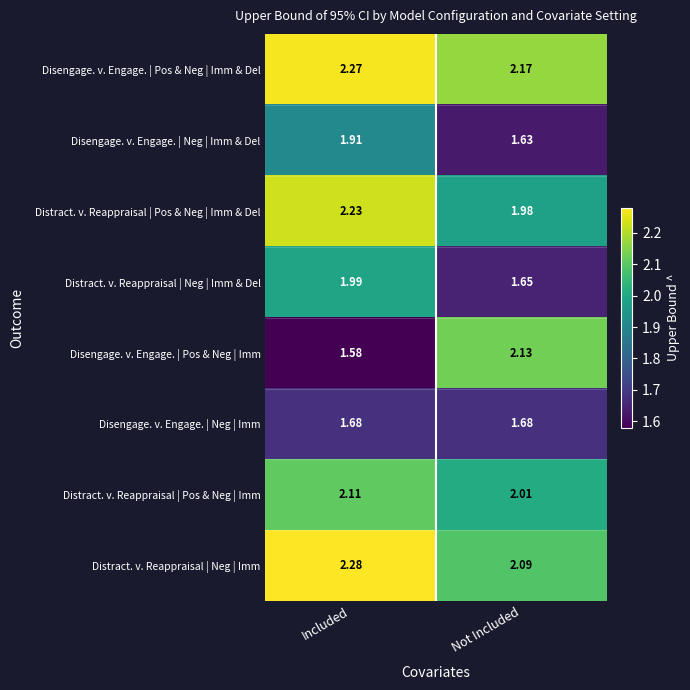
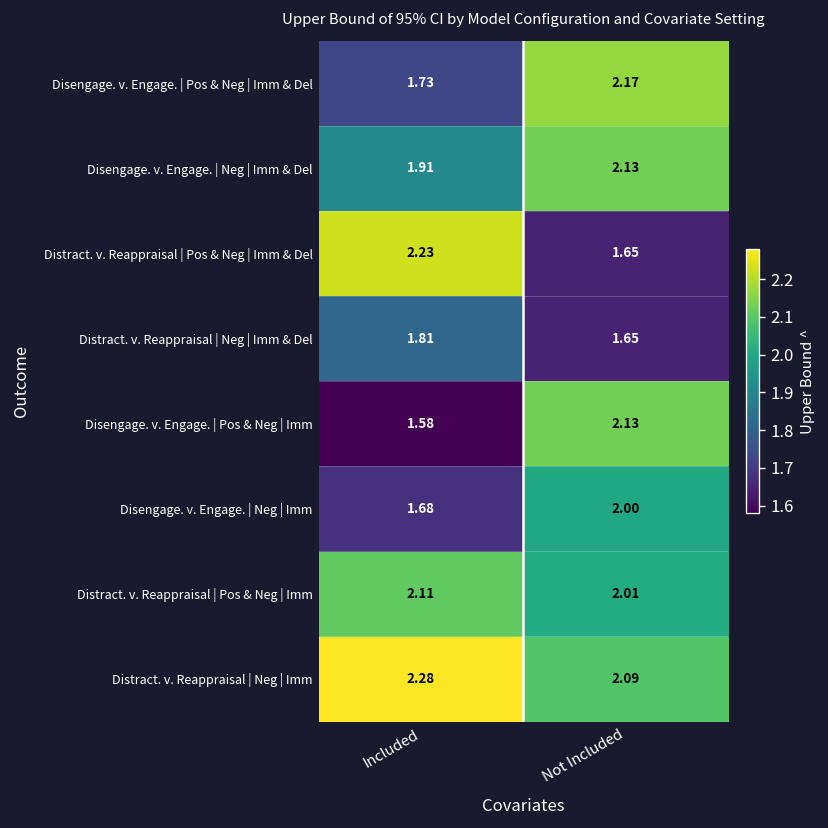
Disengage. v. Engage. | Pos & Neg | Imm & Del, Included: 2.27 -> 1.73
Disengage. v. Engage. | Neg | Imm & Del, Not Included: 1.63 -> 2.13
Distract. v. Reappraisal | Pos & Neg | Imm & Del, Not Included: 1.98 -> 1.65
Distract. v. Reappraisal | Neg | Imm & Del, Included: 1.99 -> 1.81
Disengage. v. Engage. | Neg | Imm, Not Included: 1.68 -> 2.00
